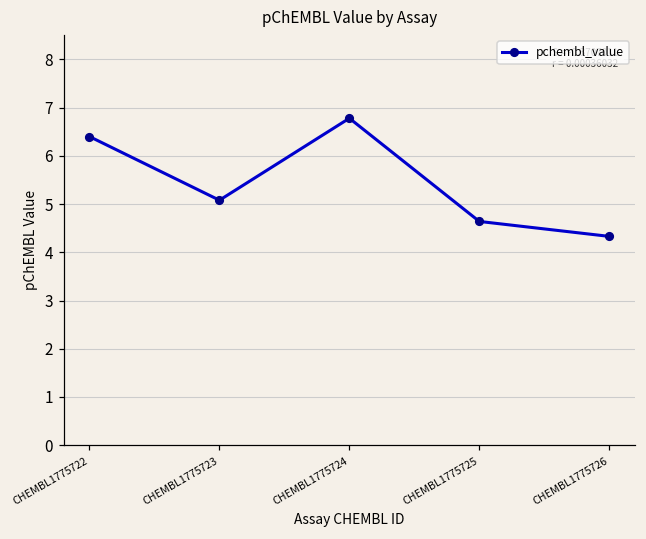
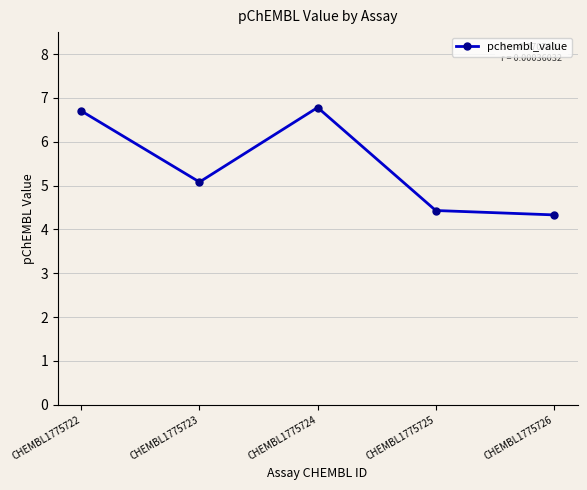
CHEMBL1775722: 6.4 -> 6.7
CHEMBL1775725: 4.6 -> 4.4
